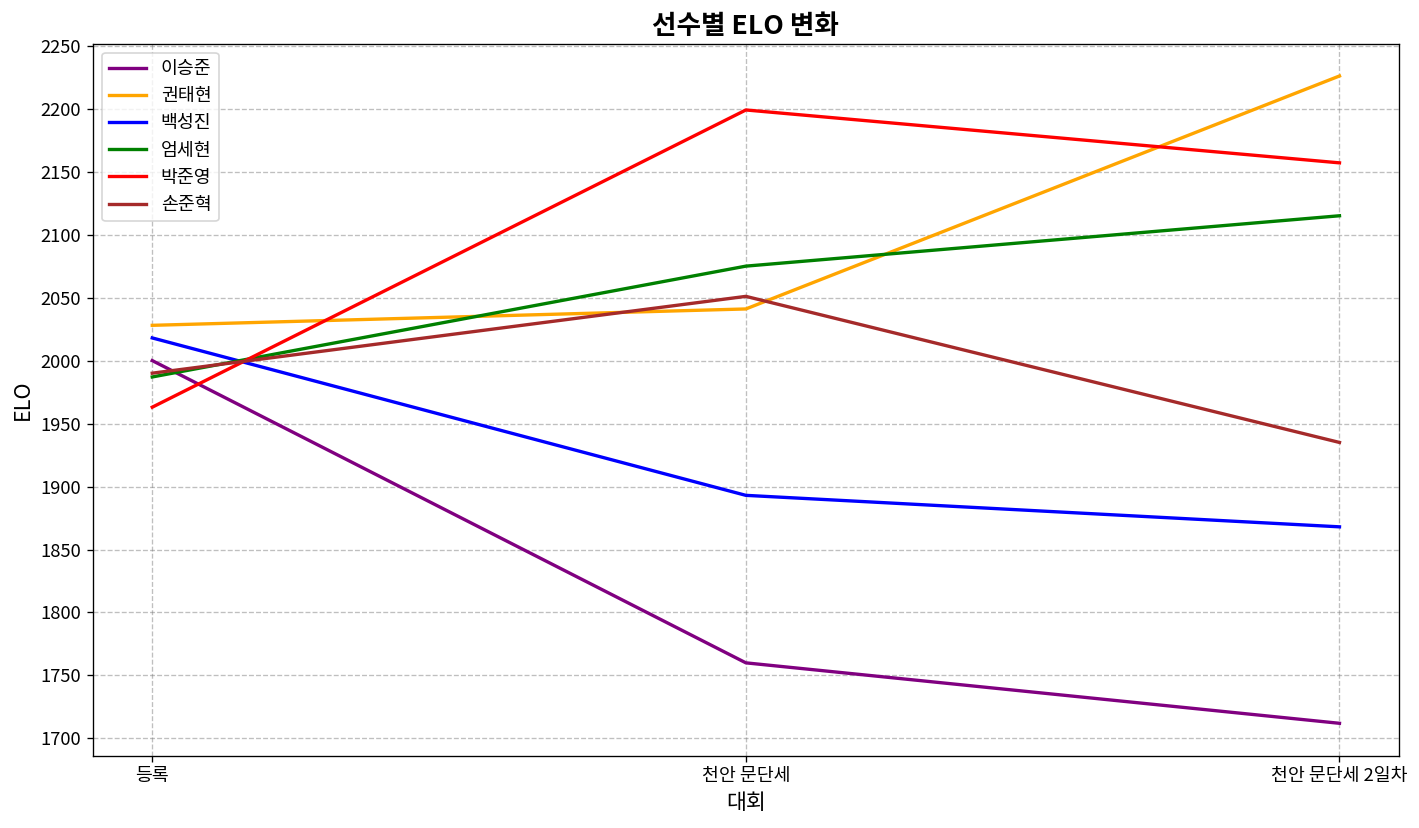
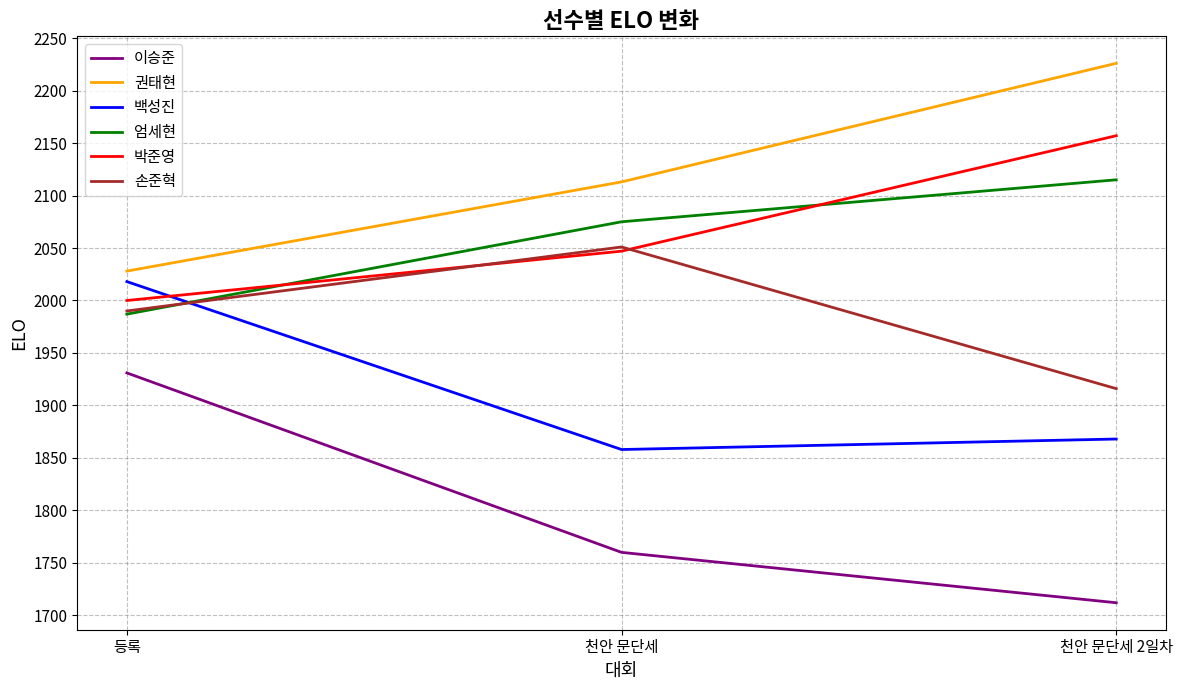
이승준, 등록: 2000 -> 1931
박준영, 등록: 1963 -> 2000
권태현, 천안 문단세: 2041 -> 2113
백성진, 천안 문단세: 1893 -> 1858
박준영, 천안 문단세: 2199 -> 2047
손준혁, 천안 문단세 2일차: 1935 -> 1916
